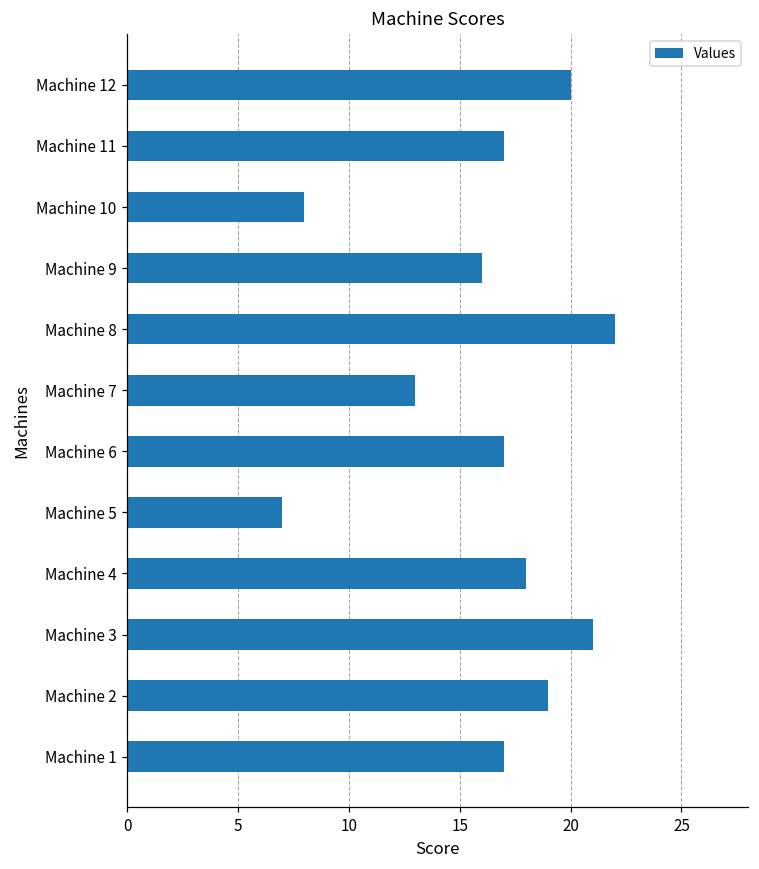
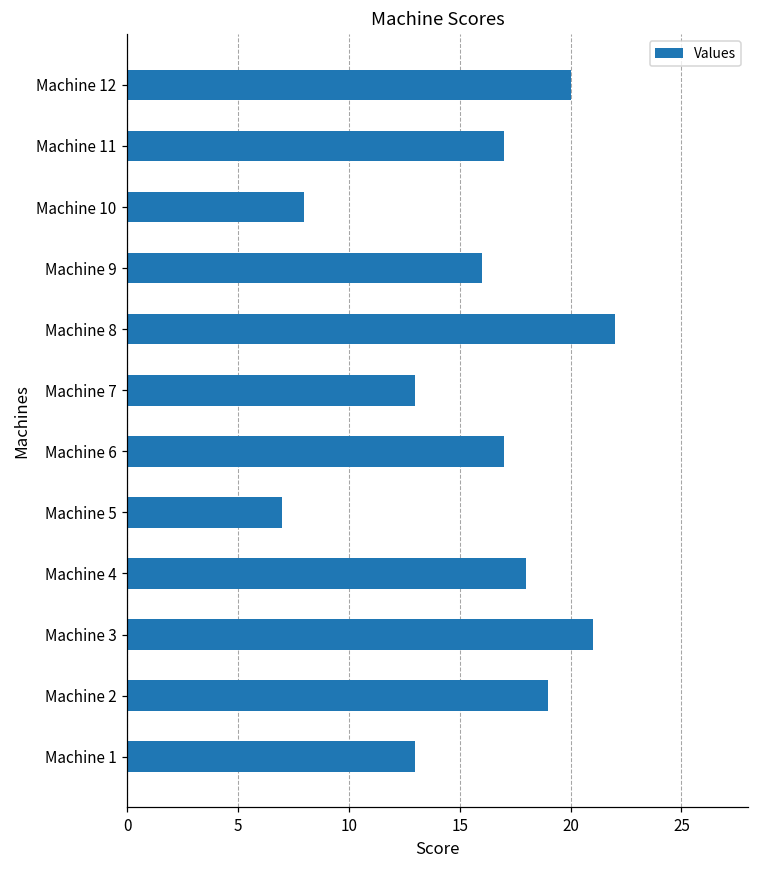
Machine 1: 17 -> 13
